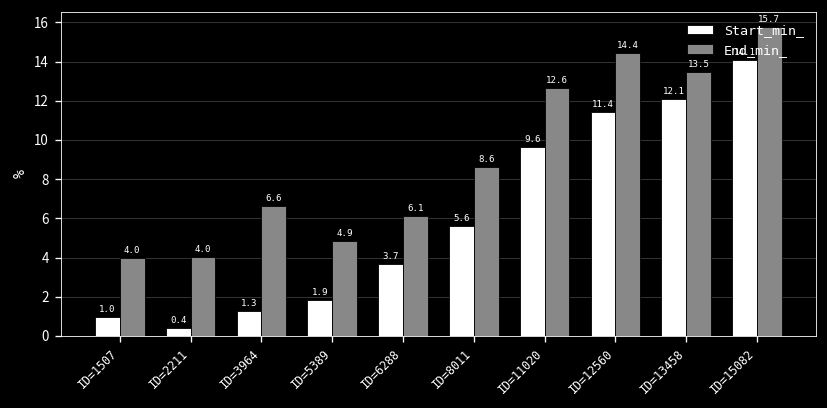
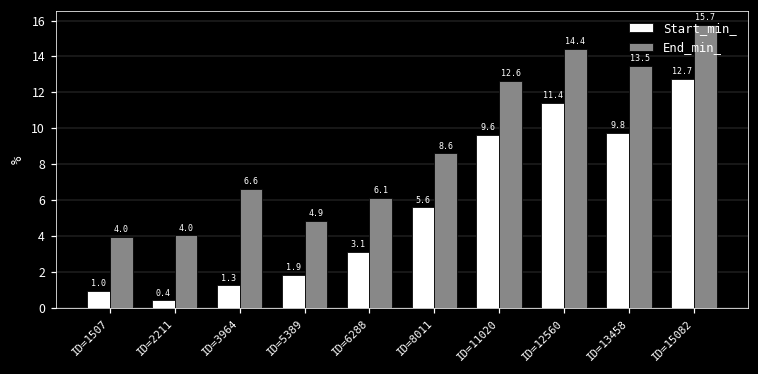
Start_min_, ID=6288: 3.7 -> 3.1
Start_min_, ID=13458: 12.1 -> 9.8
Start_min_, ID=15082: 14.1 -> 12.7
